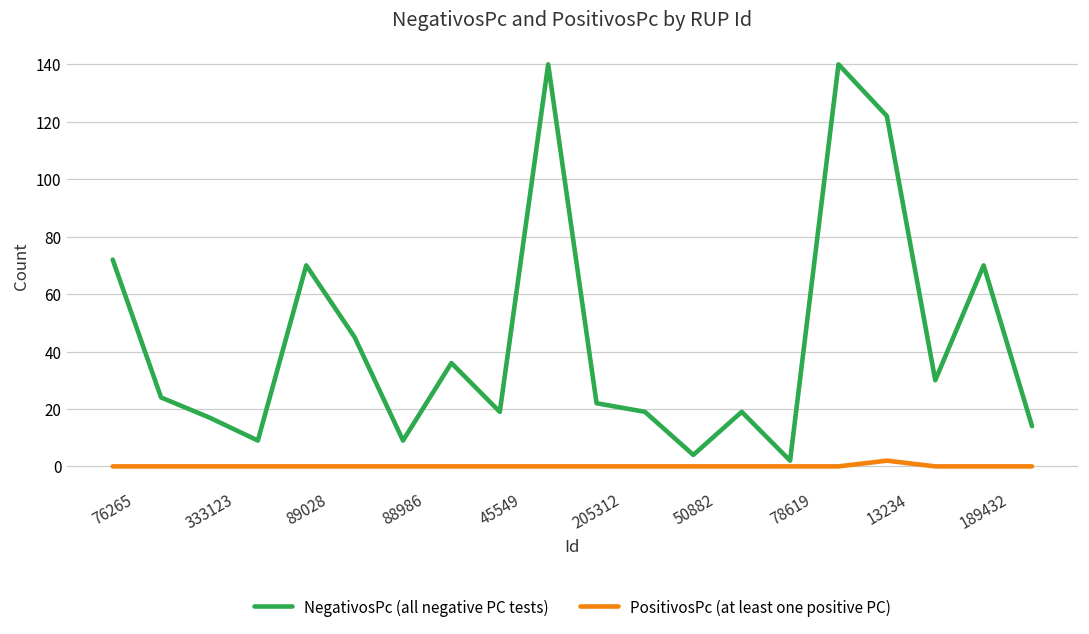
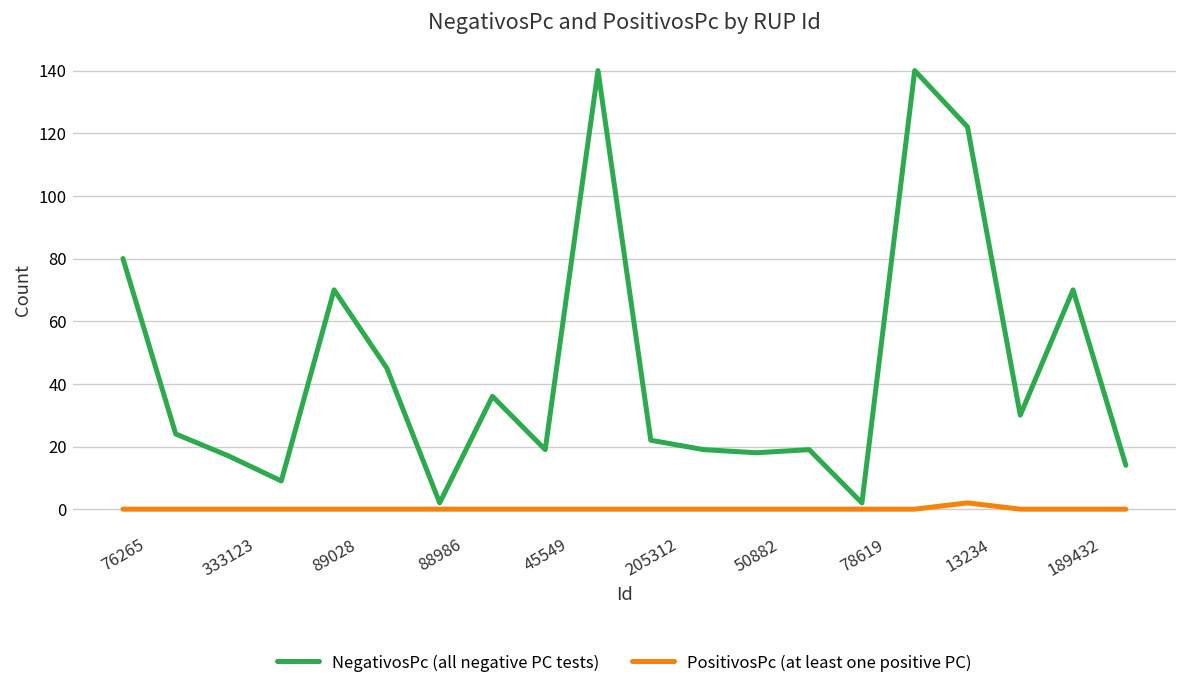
NegativosPc (all negative PC tests), 76265: 72 -> 80
NegativosPc (all negative PC tests), 88986: 9 -> 2
NegativosPc (all negative PC tests), 50882: 4 -> 18
